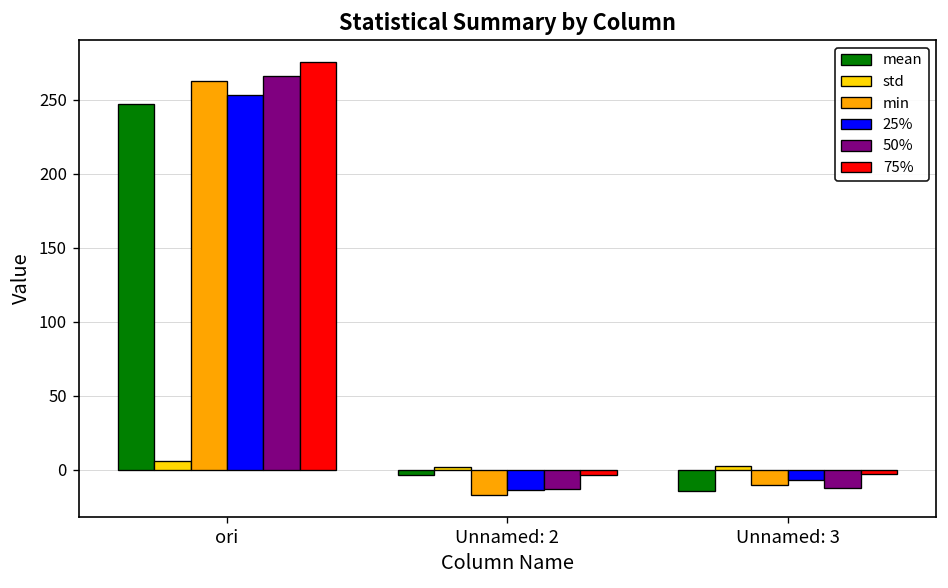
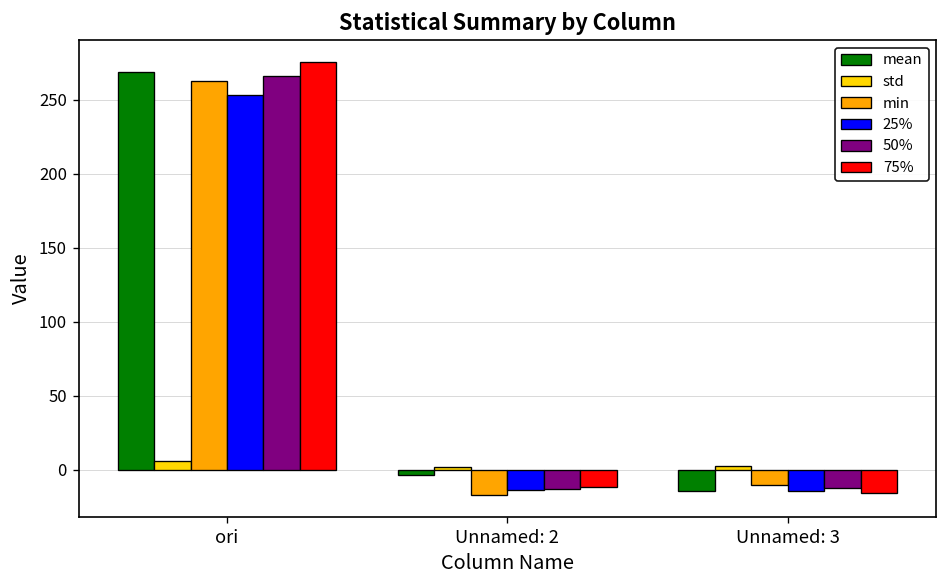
mean, ori: 247 -> 269
75%, Unnamed: 2: -4 -> -12
25%, Unnamed: 3: -7 -> -14
75%, Unnamed: 3: -3 -> -16
